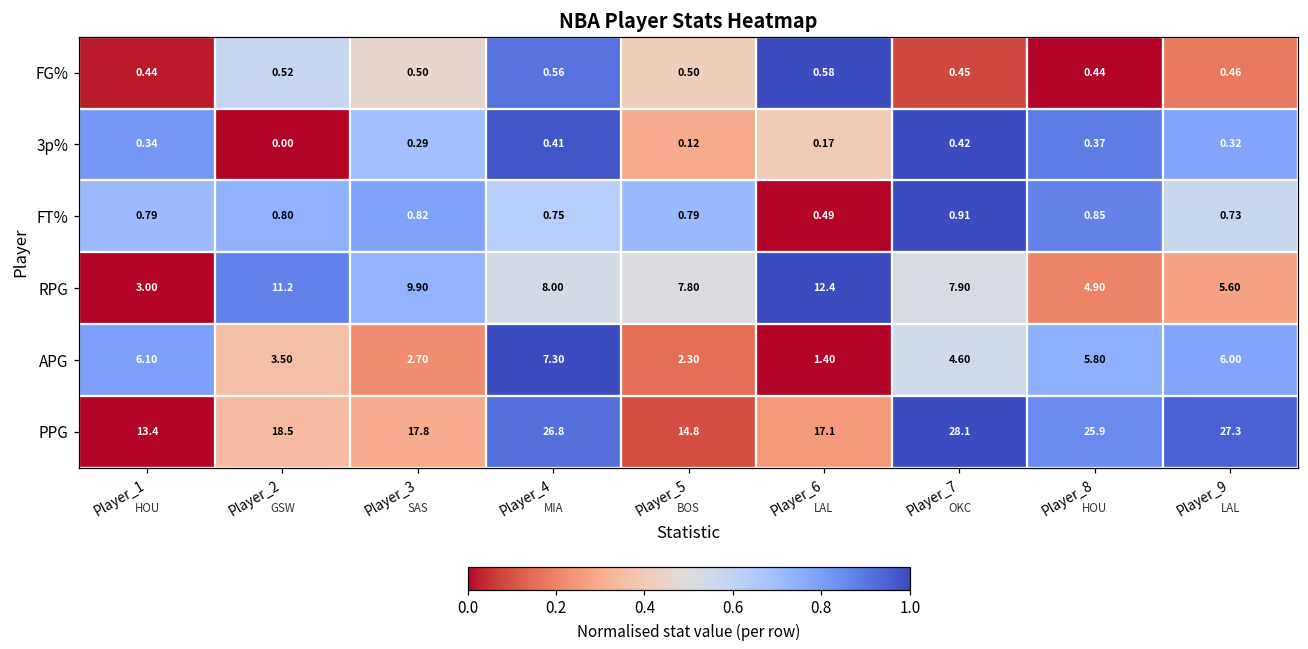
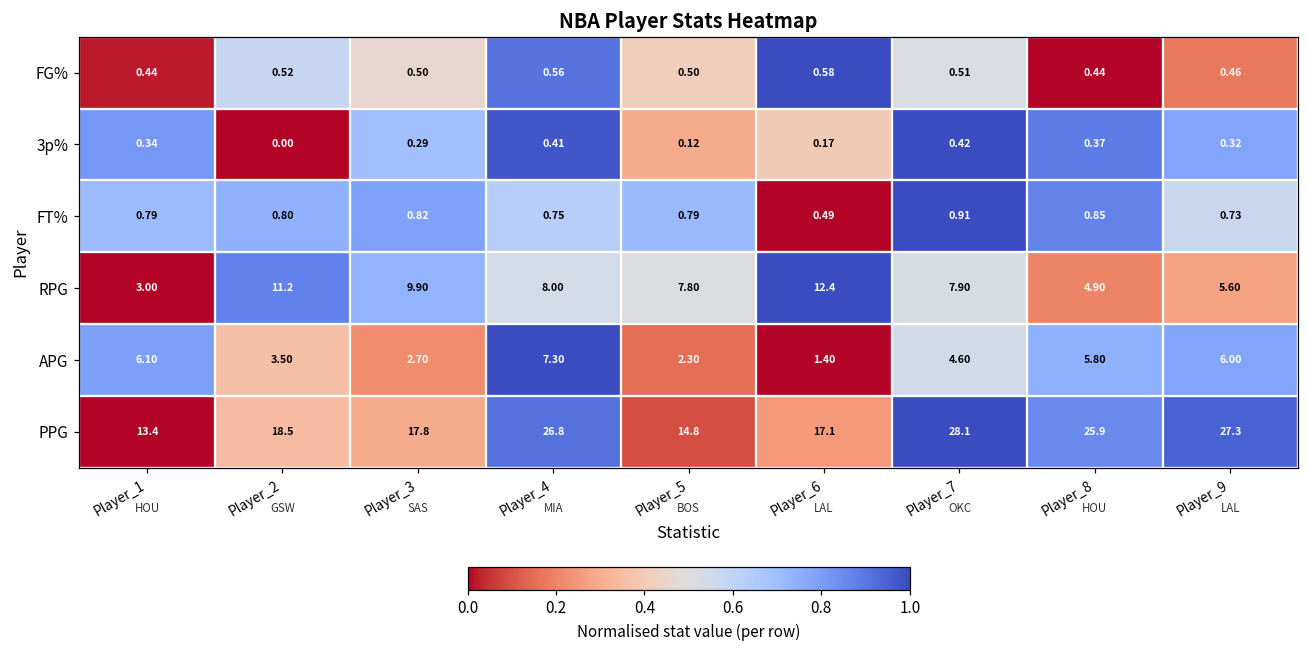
FG%, Player_7: 0.45 -> 0.51
